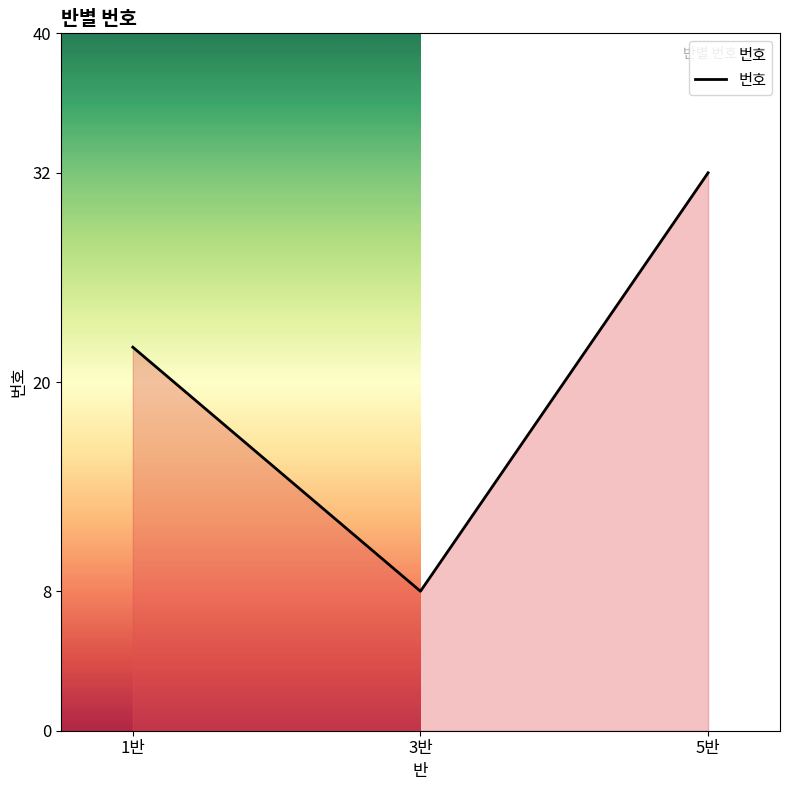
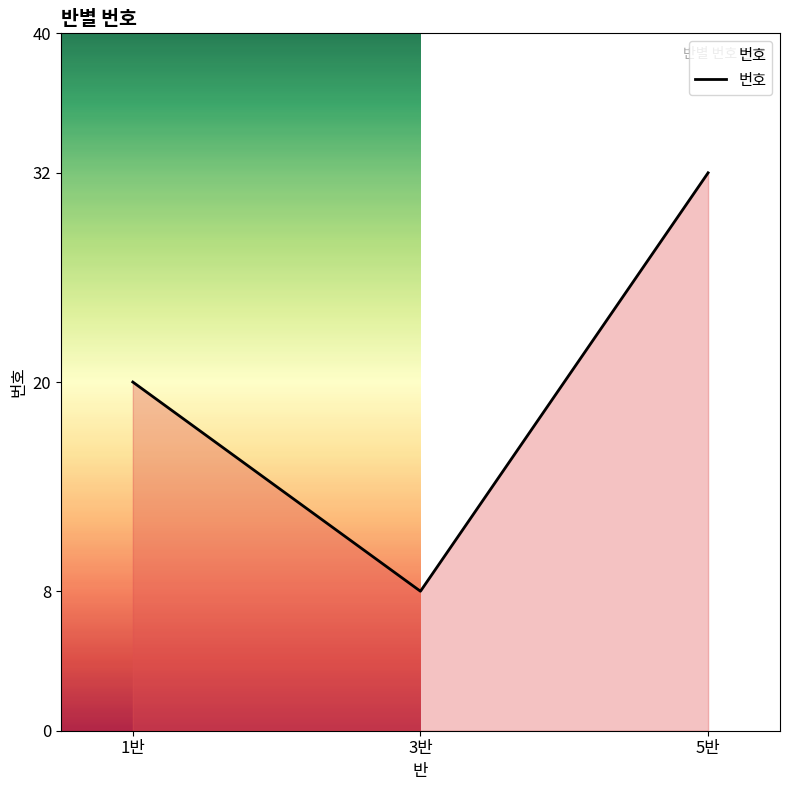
1반: 22 -> 20
